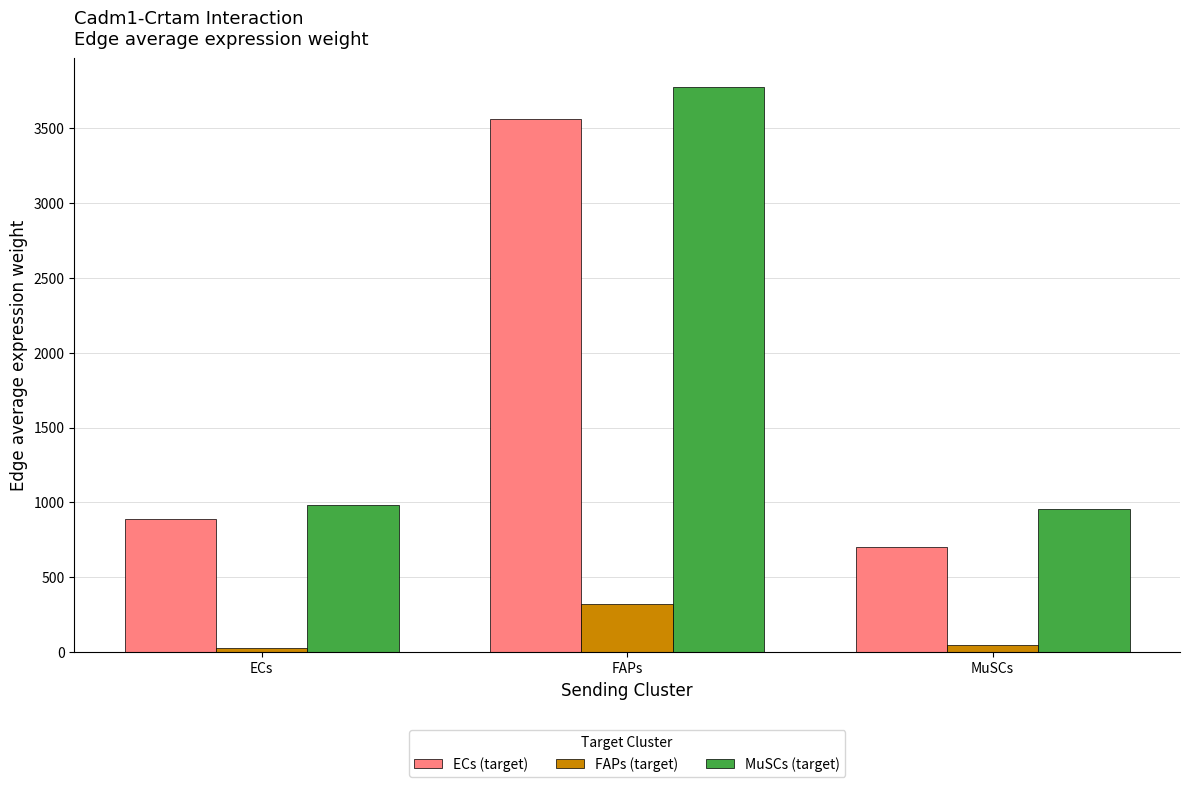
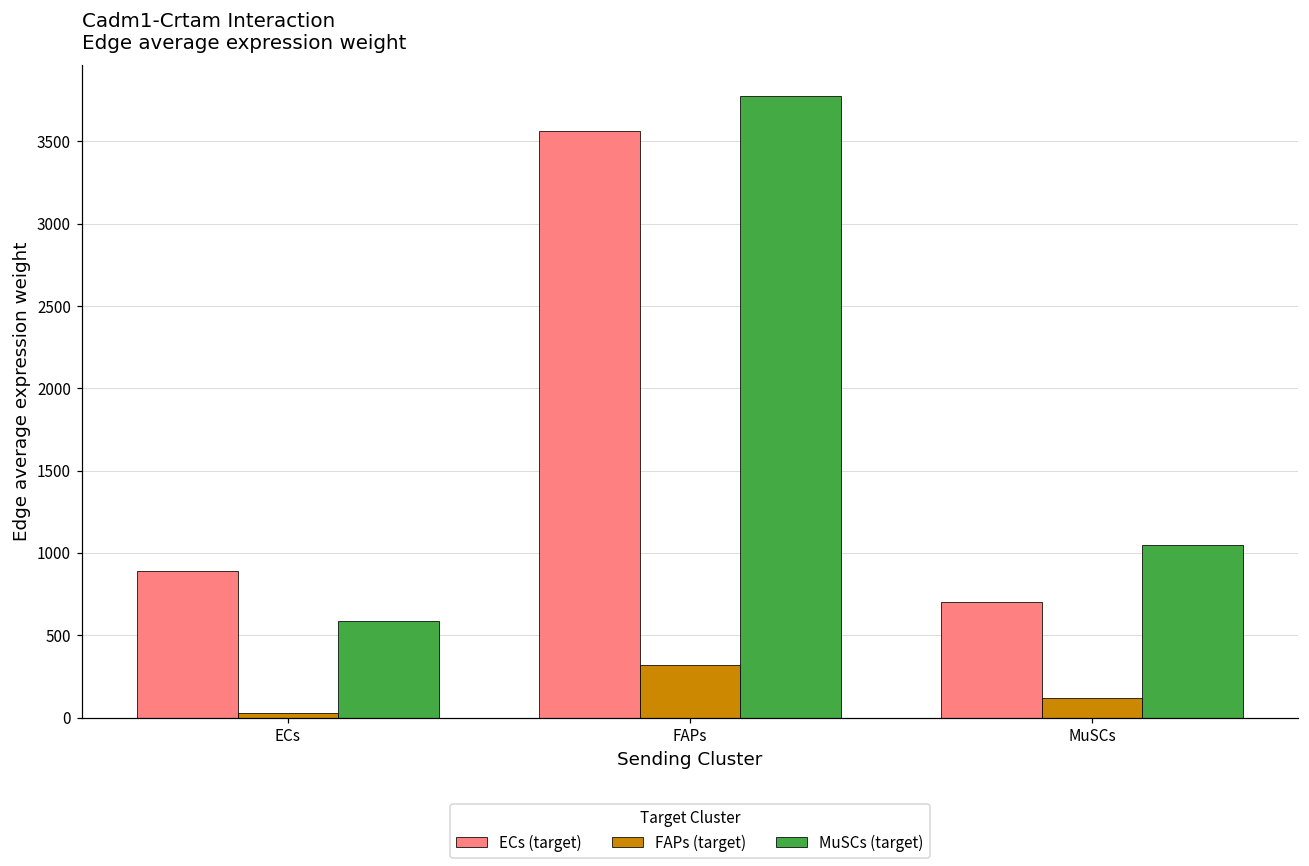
MuSCs (target), ECs: 980 -> 580
FAPs (target), MuSCs: 40 -> 120
MuSCs (target), MuSCs: 960 -> 1050
